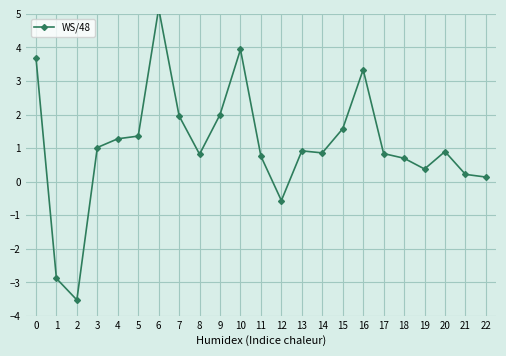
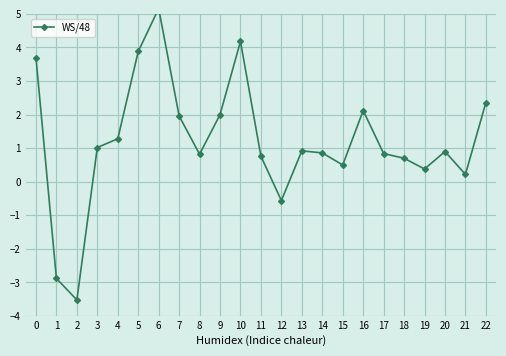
5: 1.4 -> 3.9
10: 3.9 -> 4.2
15: 1.6 -> 0.5
16: 3.3 -> 2.1
22: 0.1 -> 2.4
